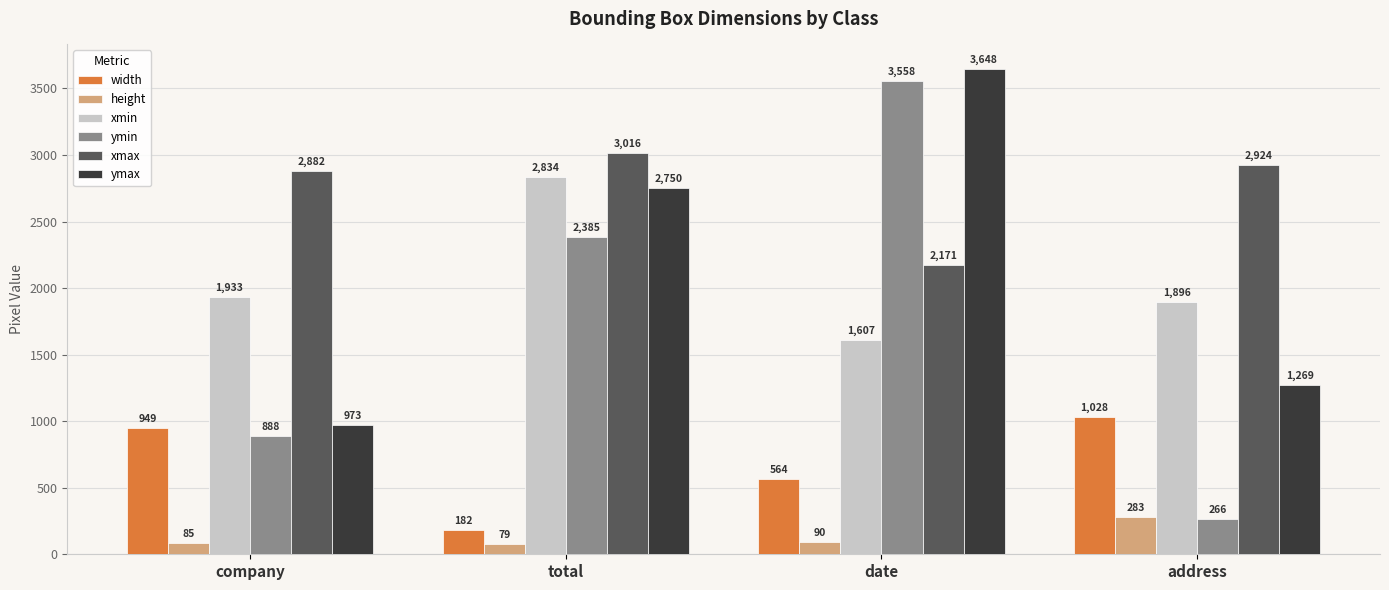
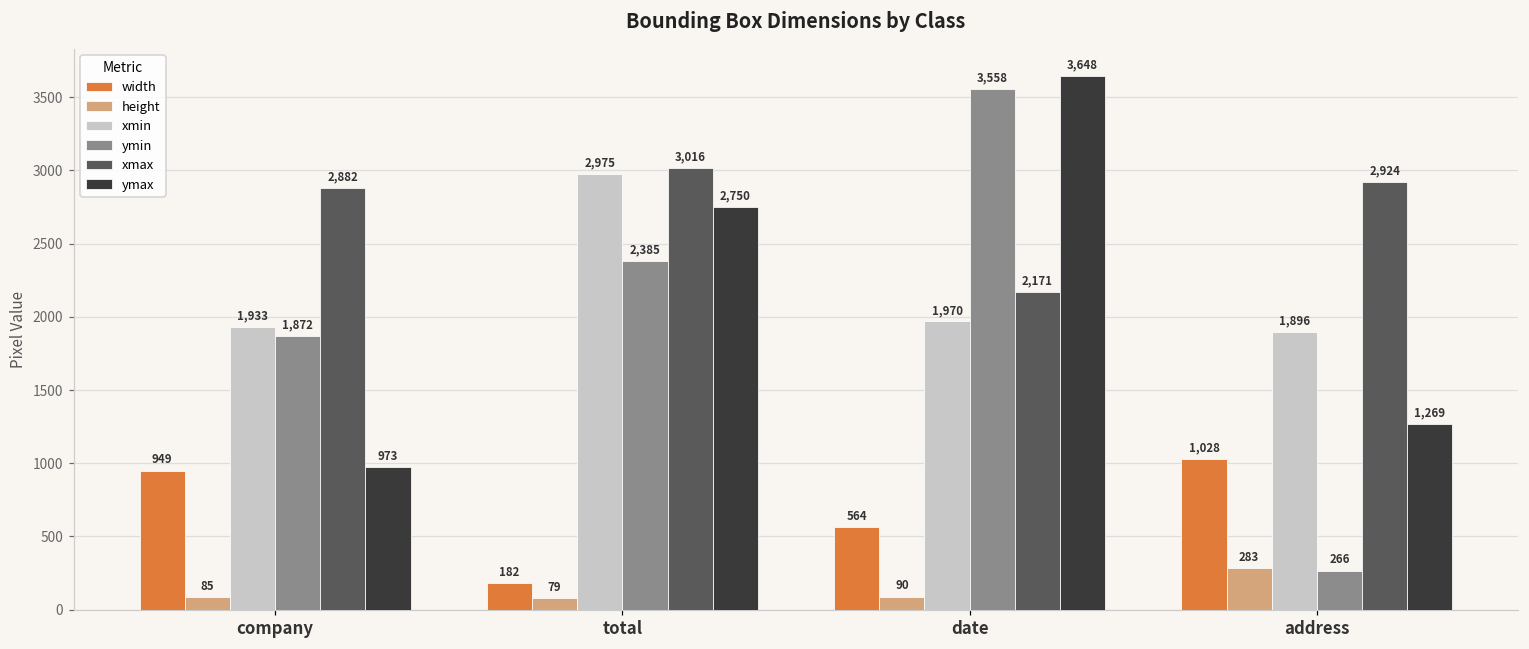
ymin, company: 888 -> 1,872
xmin, total: 2,834 -> 2,975
xmin, date: 1,607 -> 1,970
